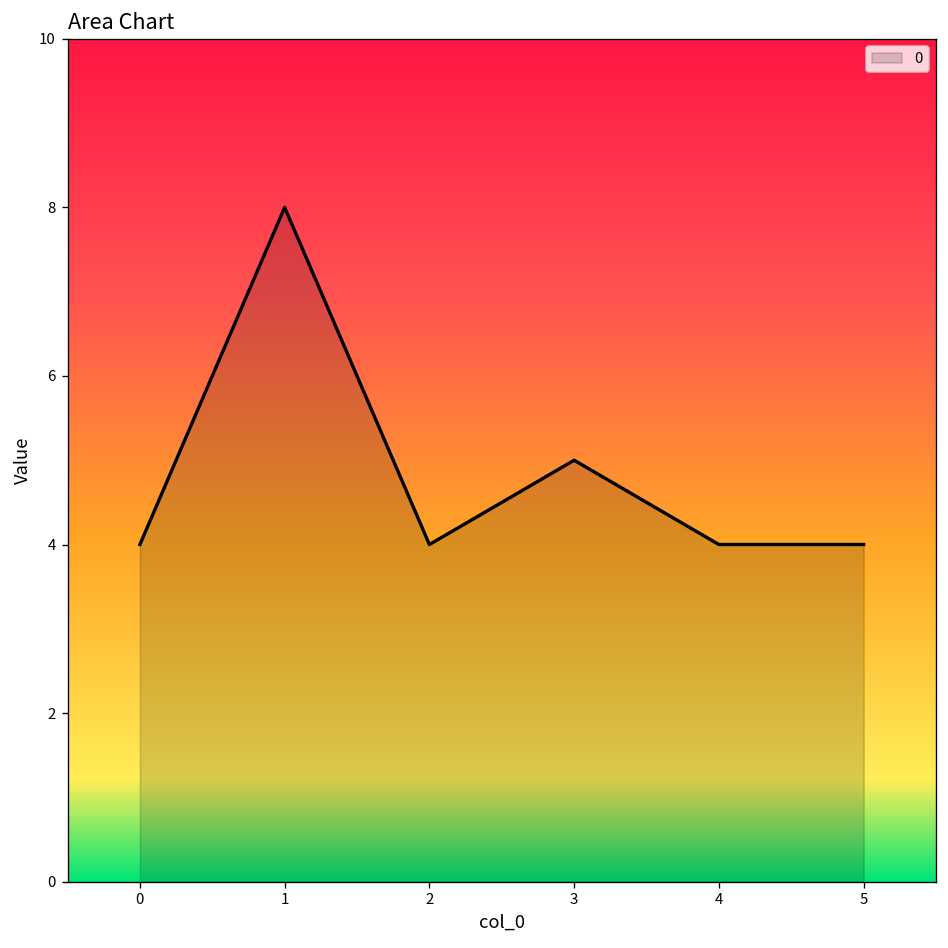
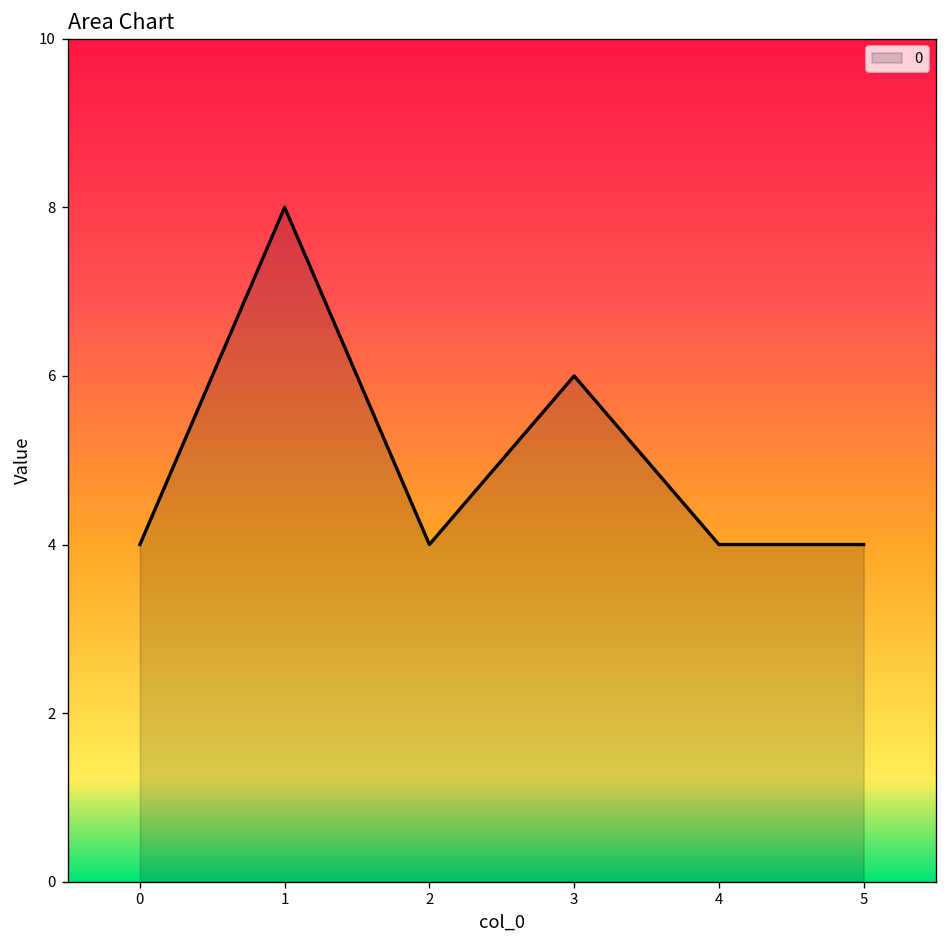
3: 5 -> 6
